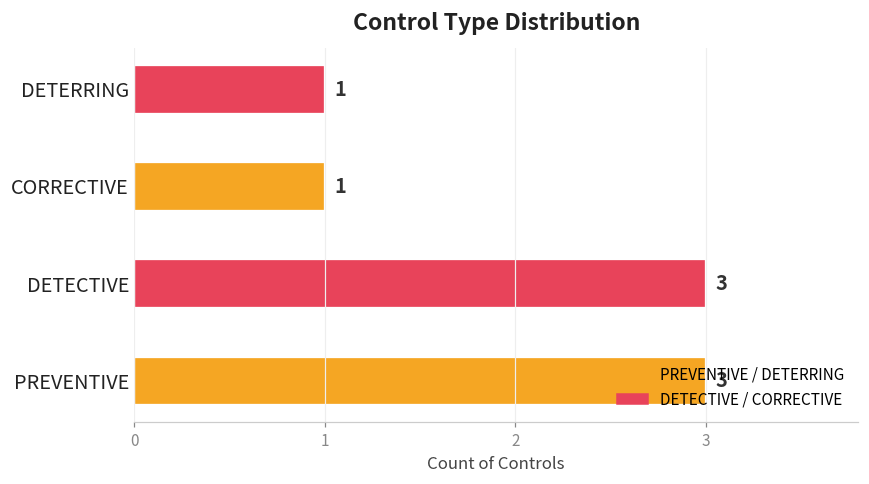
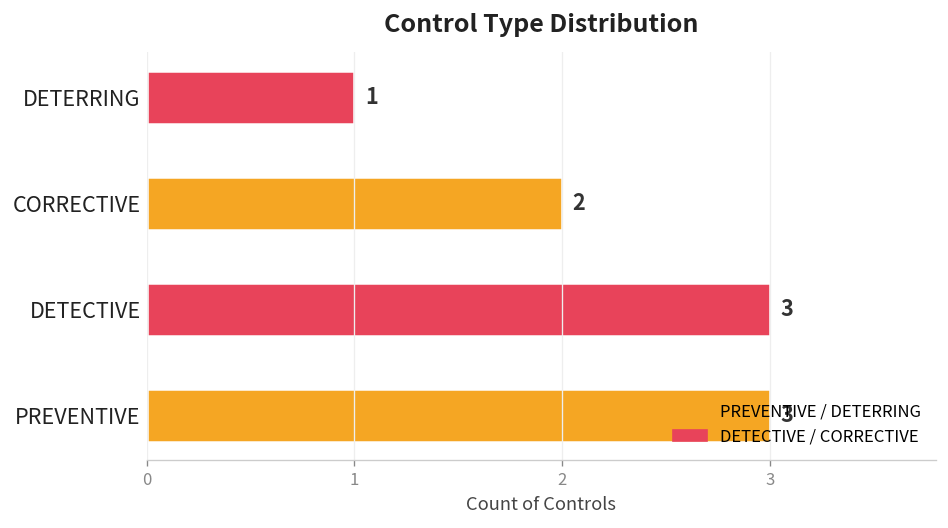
CORRECTIVE: 1 -> 2
